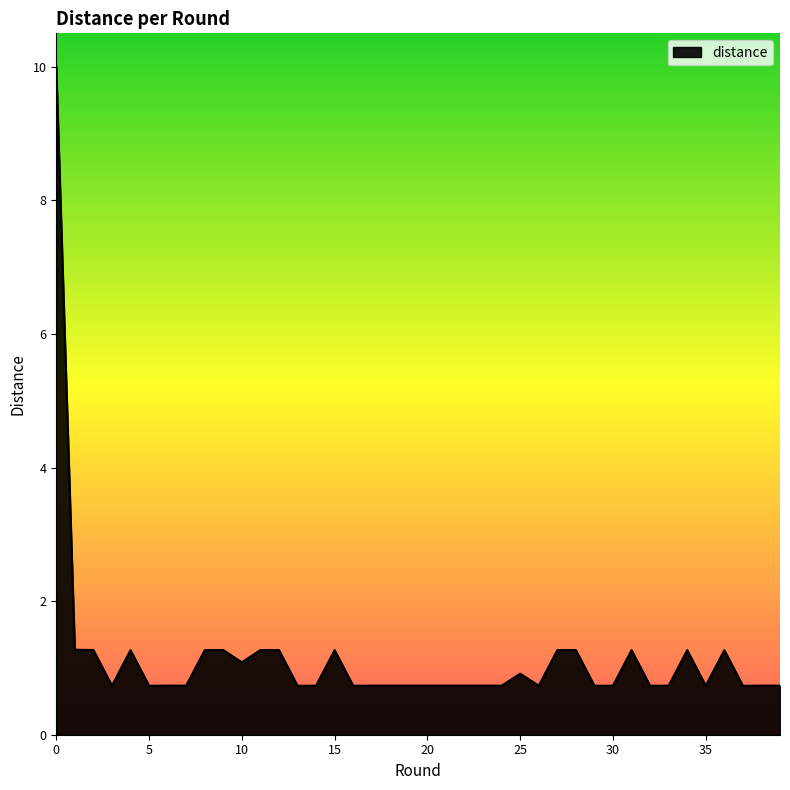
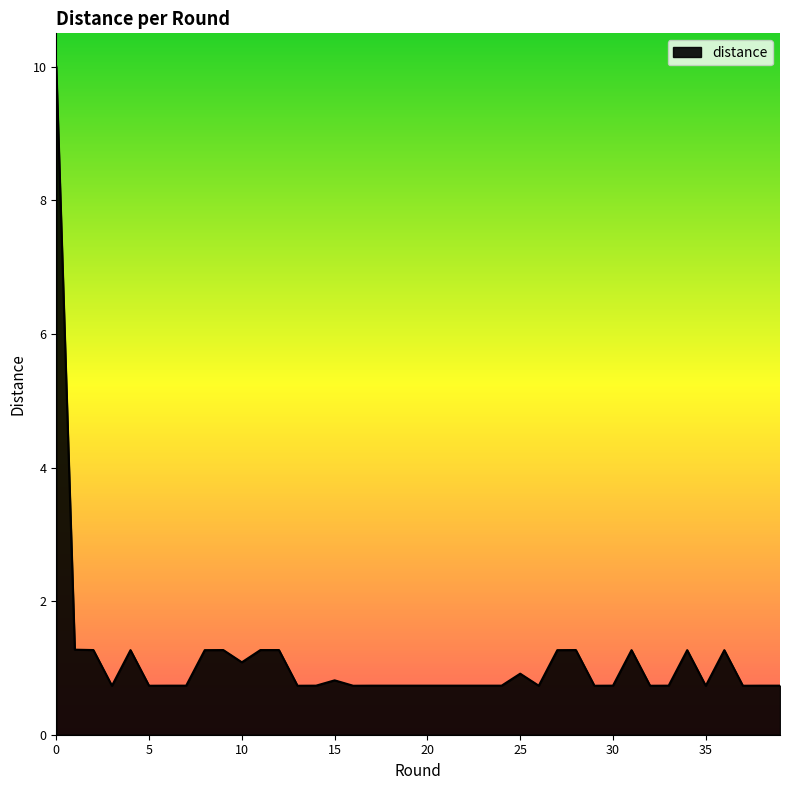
15: 1.3 -> 0.8
